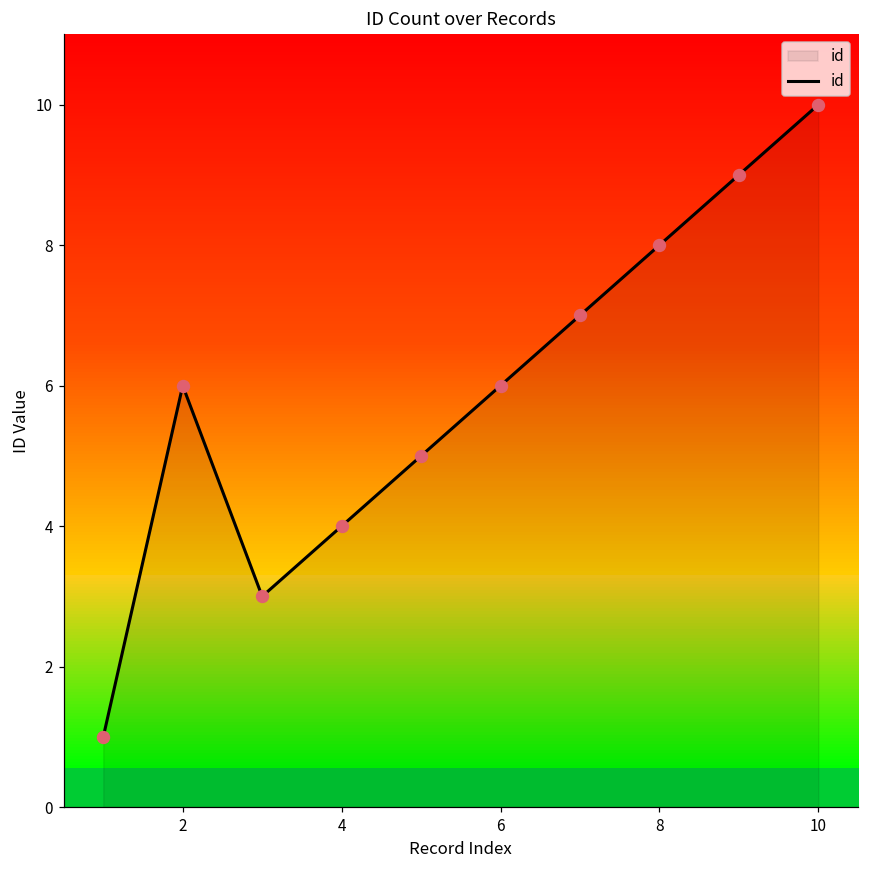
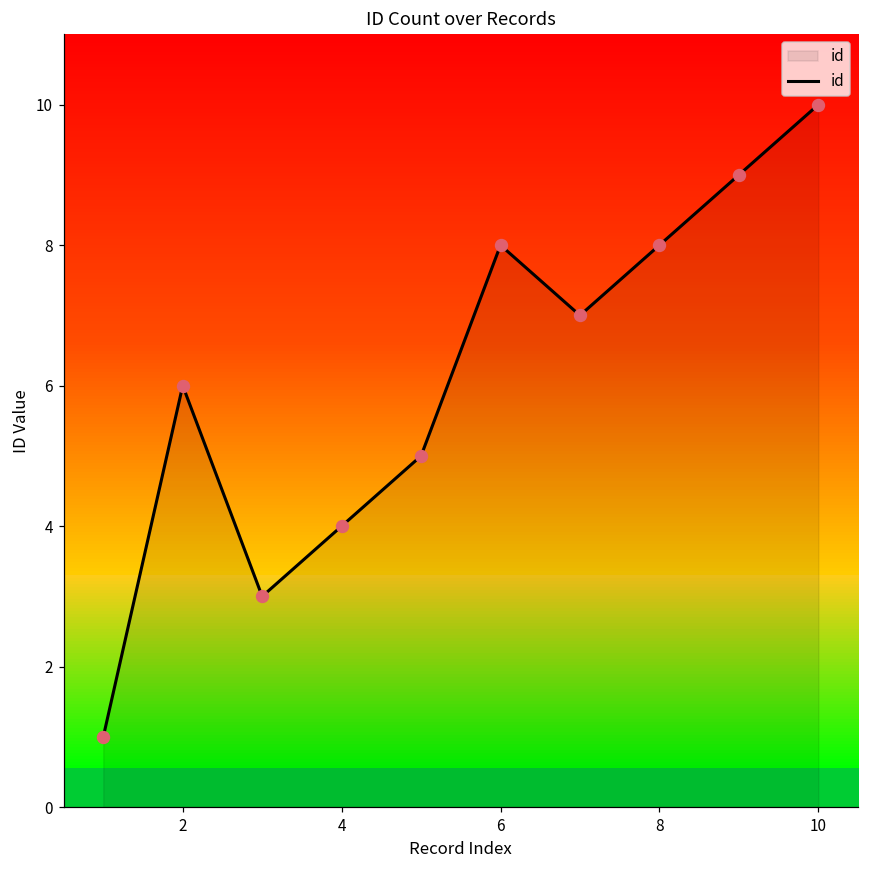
6: 6 -> 8
